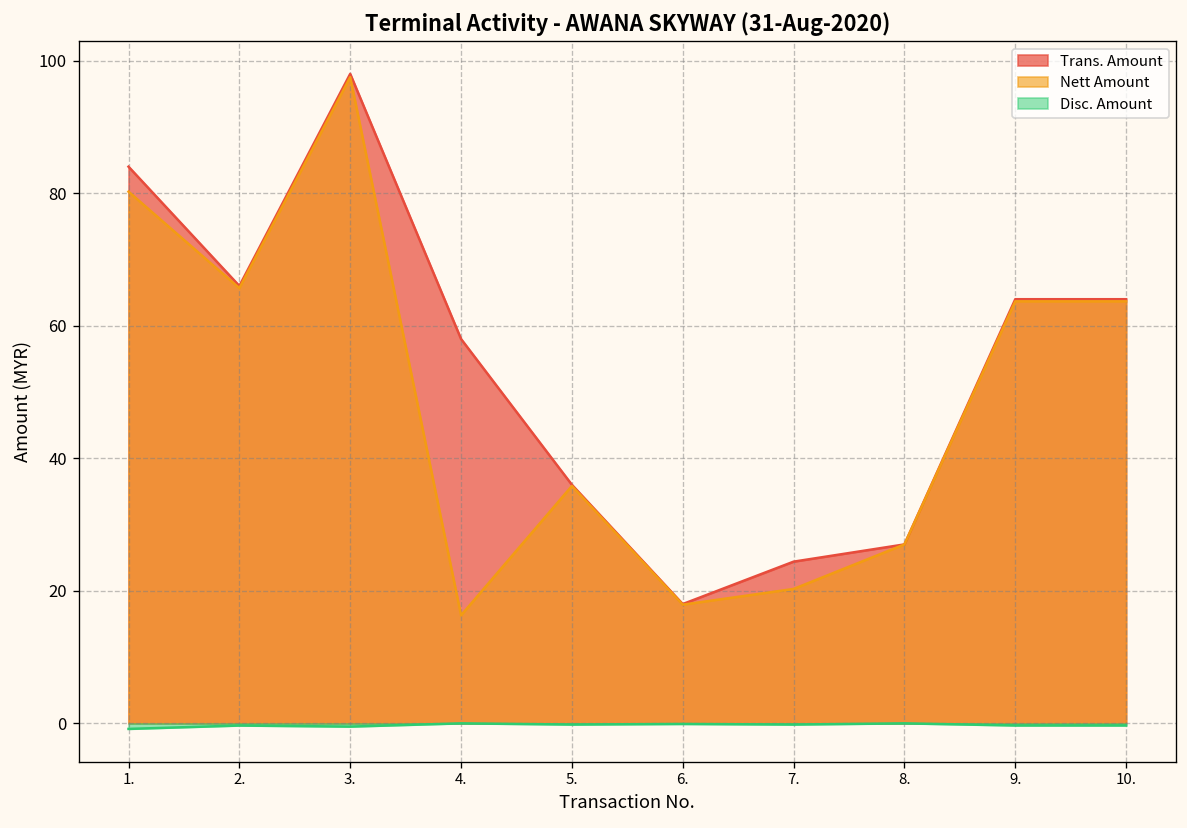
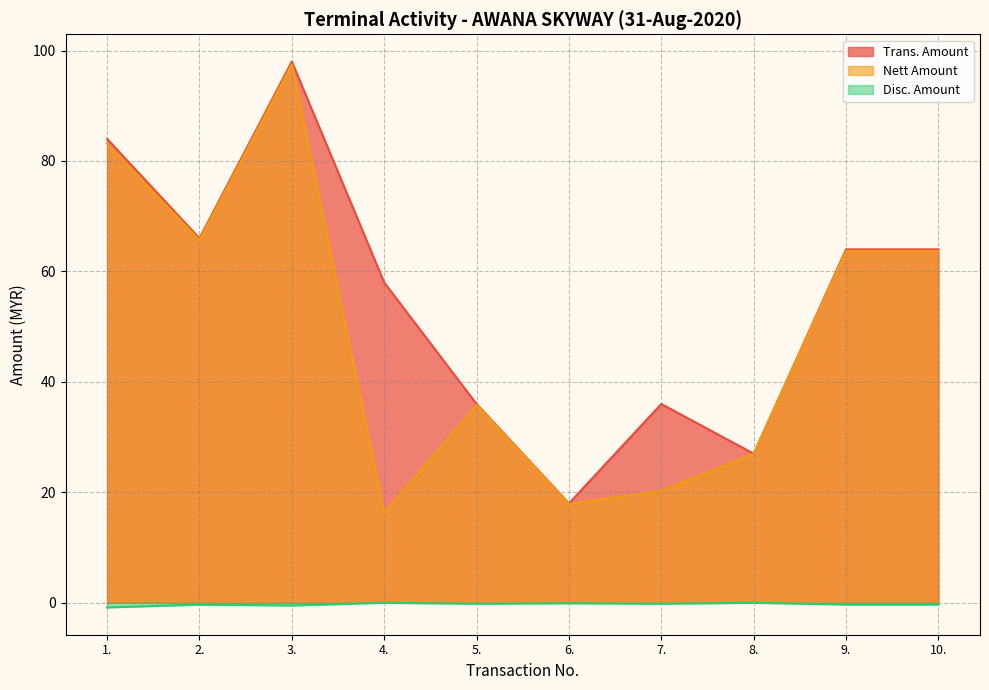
Nett Amount, 1.: 80 -> 83
Trans. Amount, 7.: 24 -> 36
